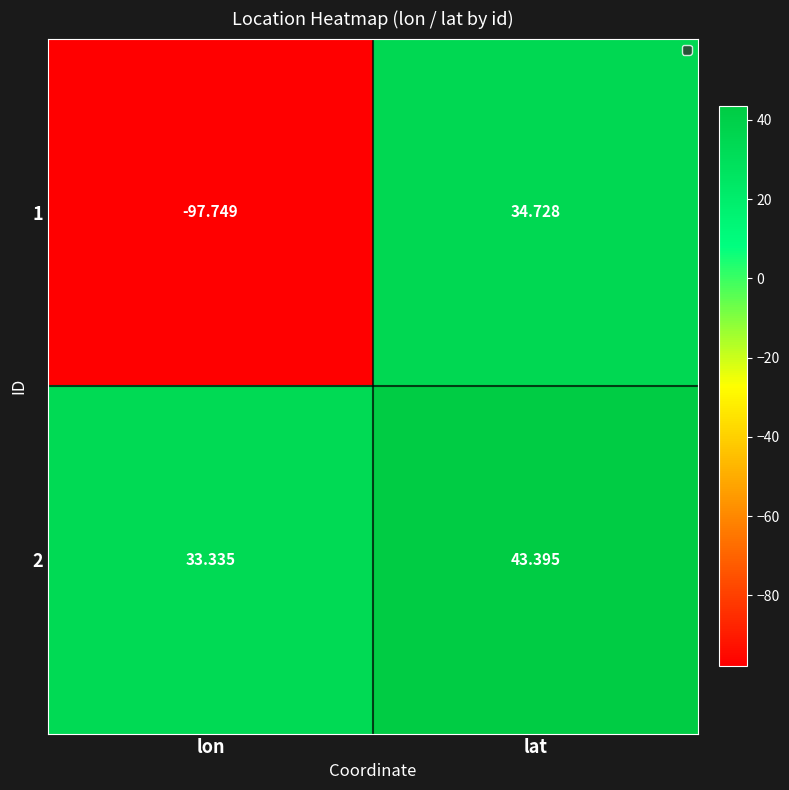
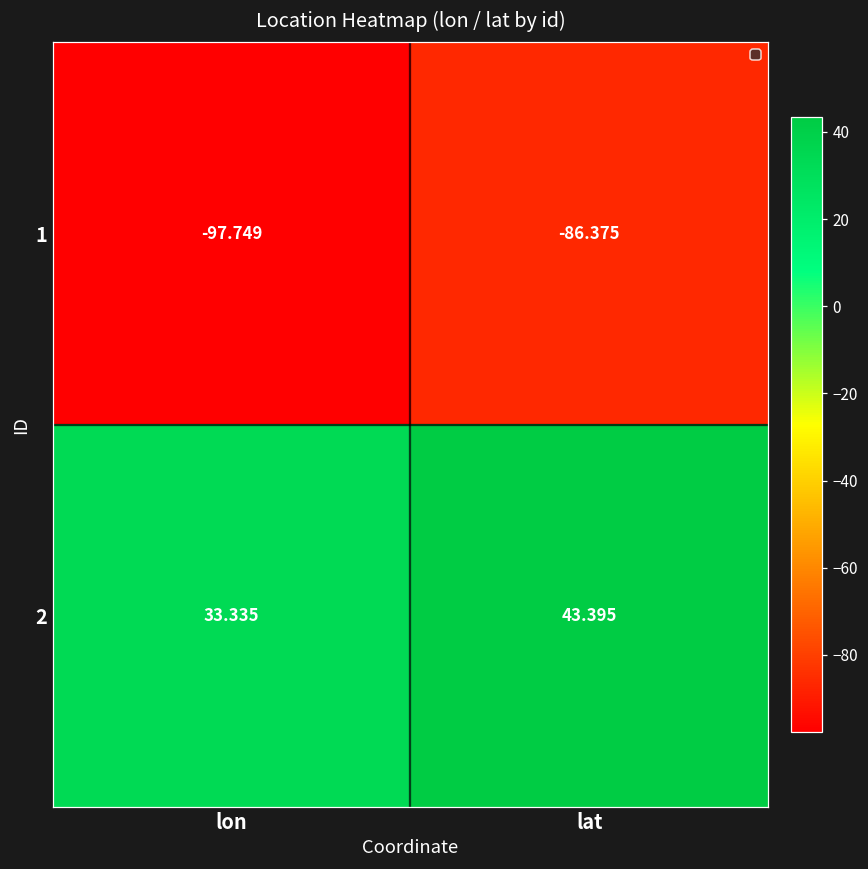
1, lat: 34.728 -> -86.375
